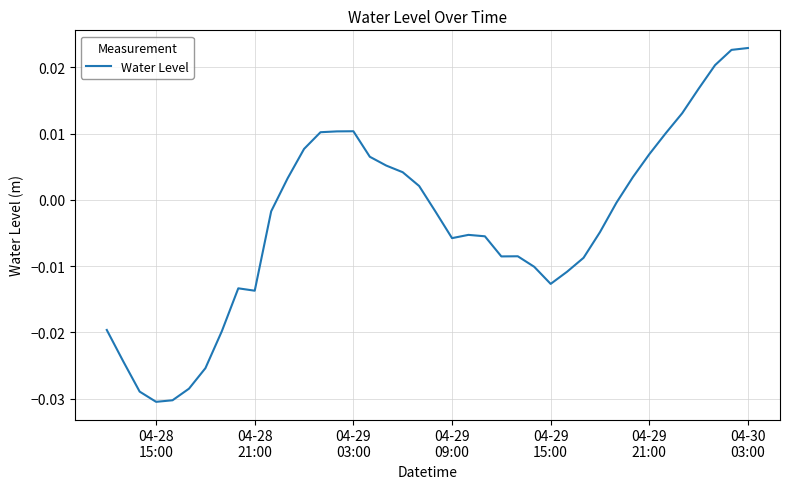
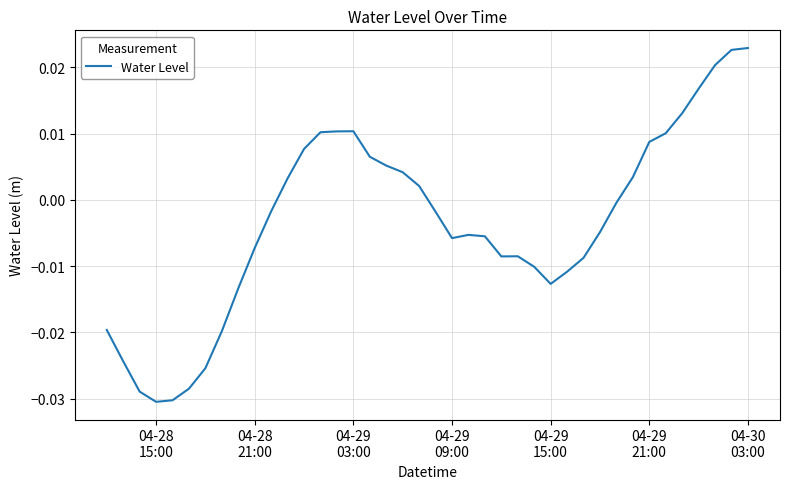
04-28 21:00: -0.014 -> -0.007
04-29 21:00: 0.007 -> 0.009
